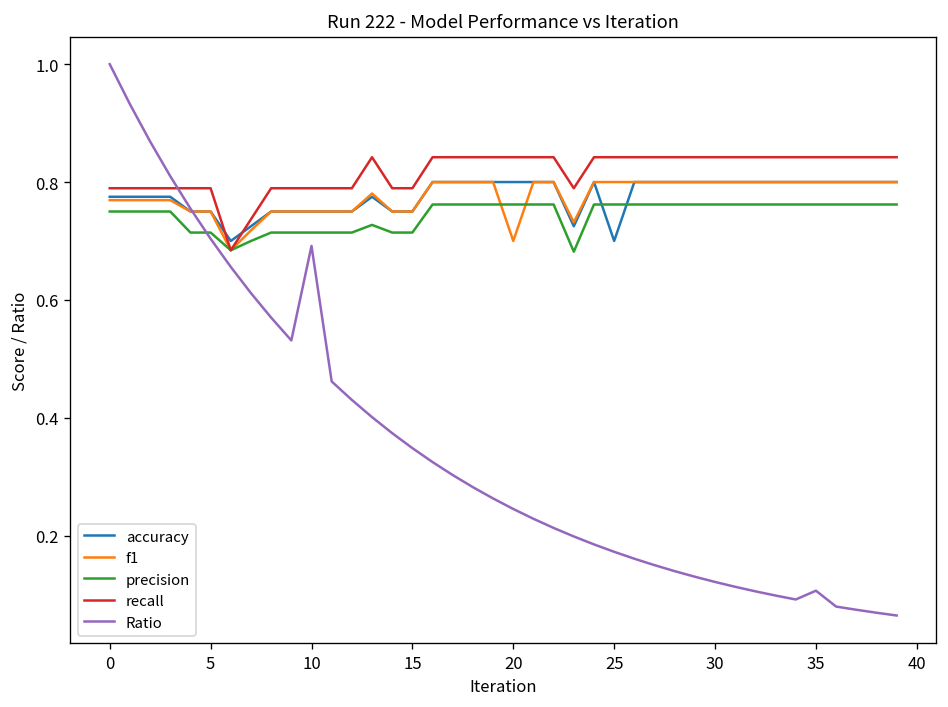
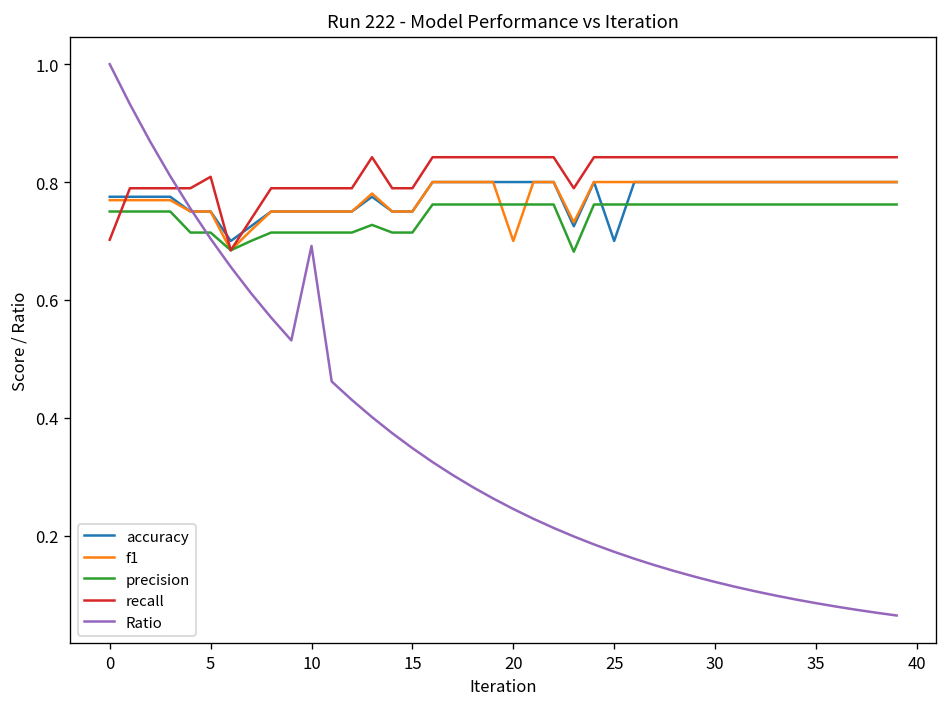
recall, 0: 0.79 -> 0.70
recall, 5: 0.79 -> 0.81
Ratio, 35: 0.11 -> 0.09
